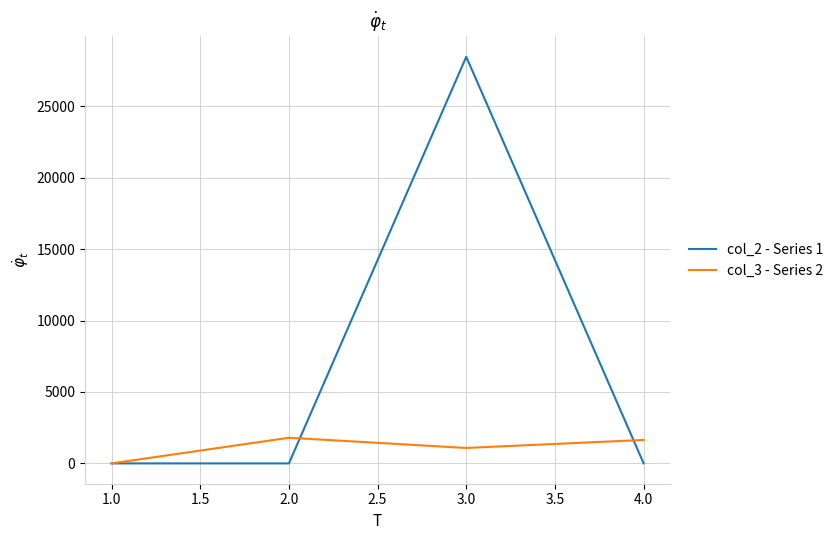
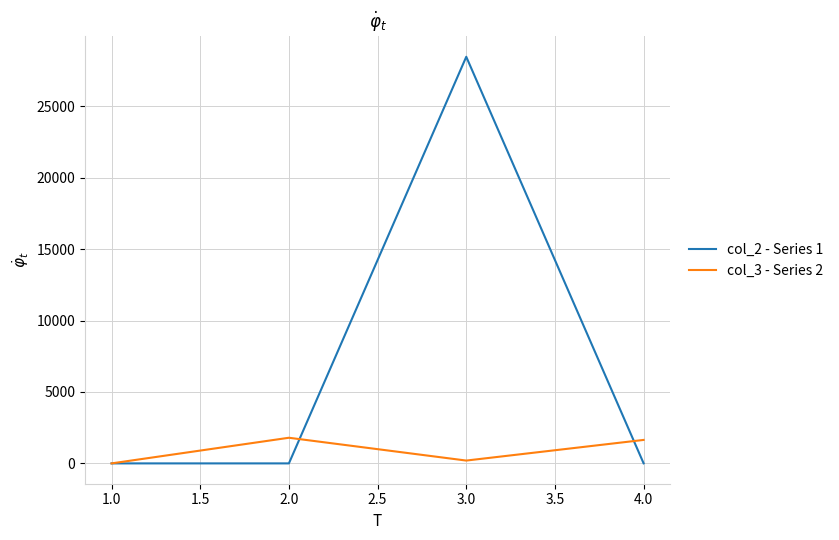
col_3 - Series 2, 3.0: 1100 -> 200
